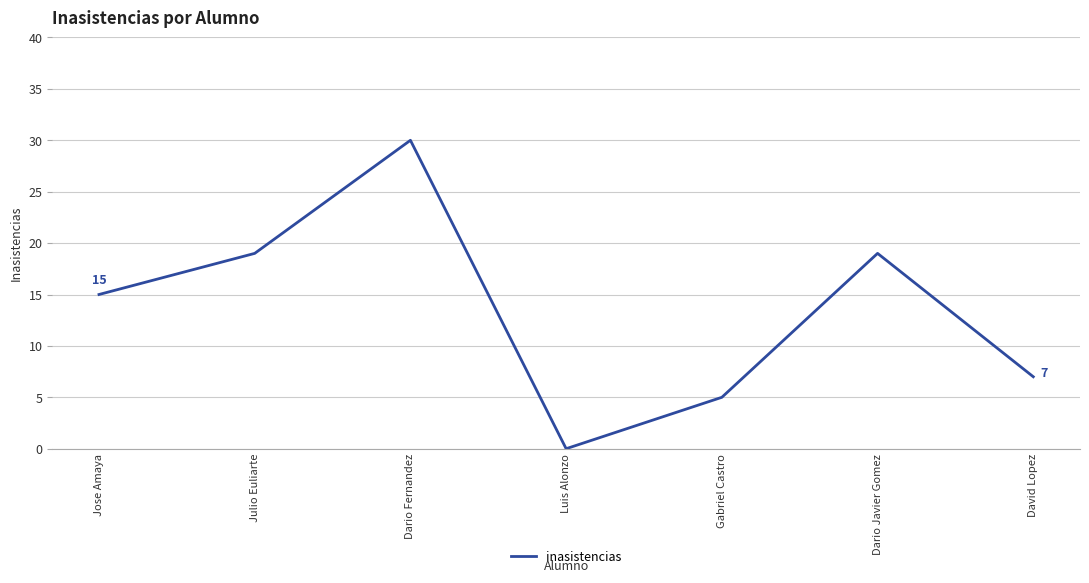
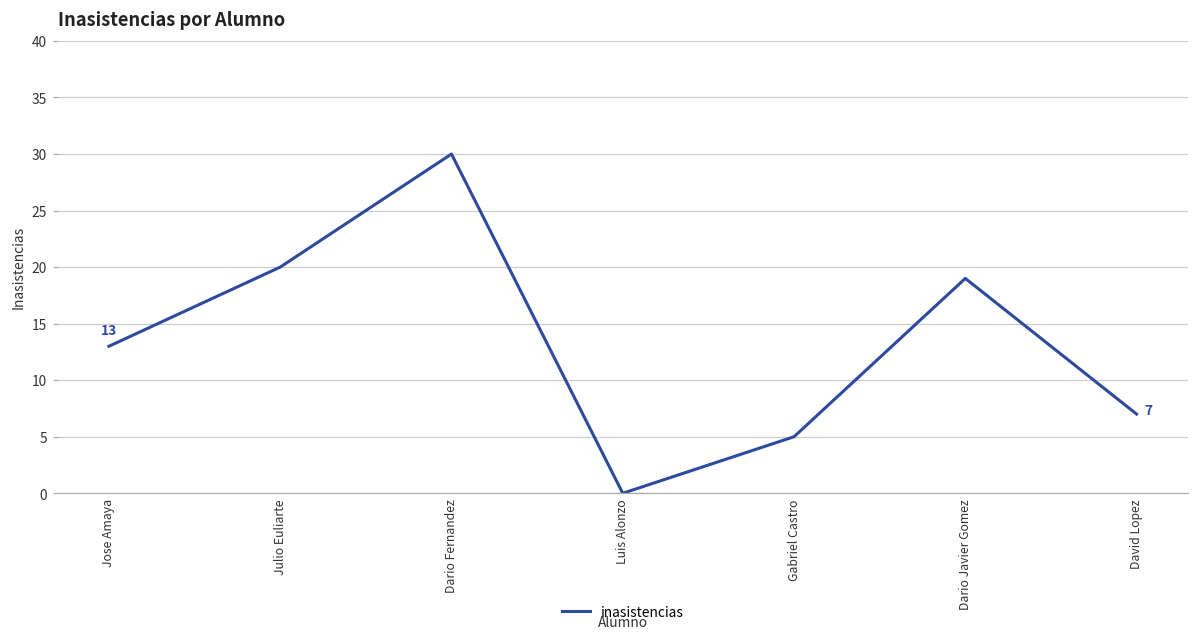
Jose Amaya: 15 -> 13
Julio Euliarte: 19 -> 20
